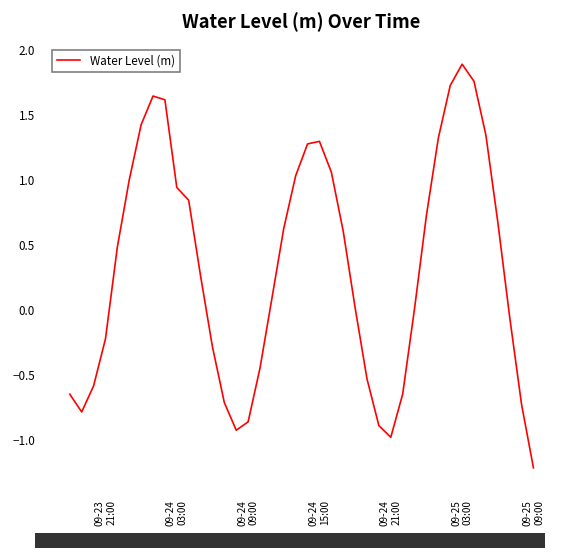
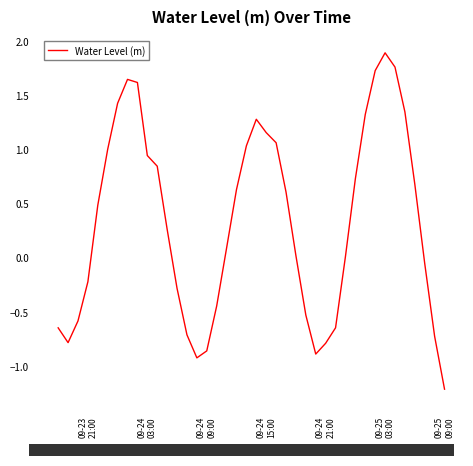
09-24 15:00: 1.30 -> 1.15
09-24 21:00: -0.98 -> -0.79
